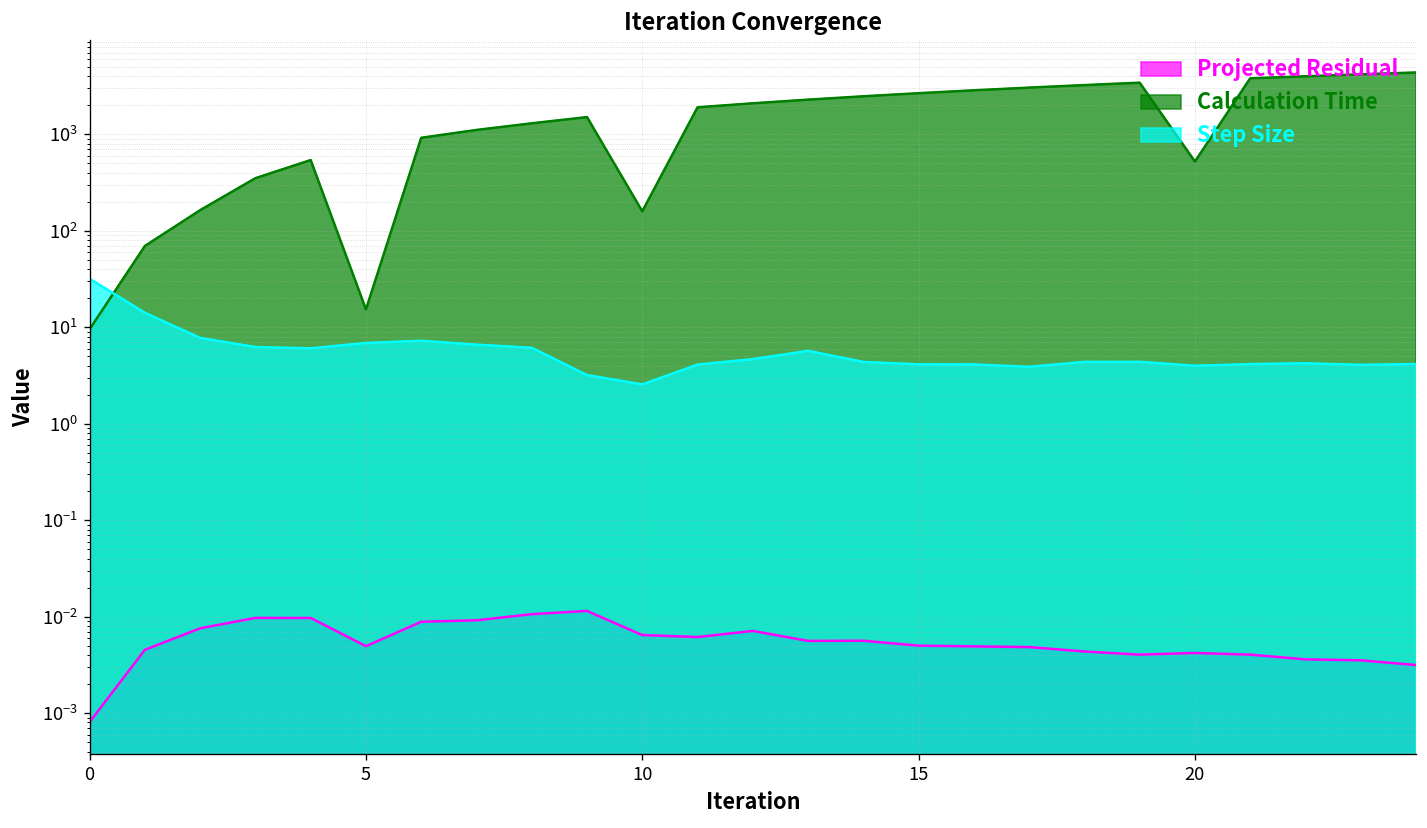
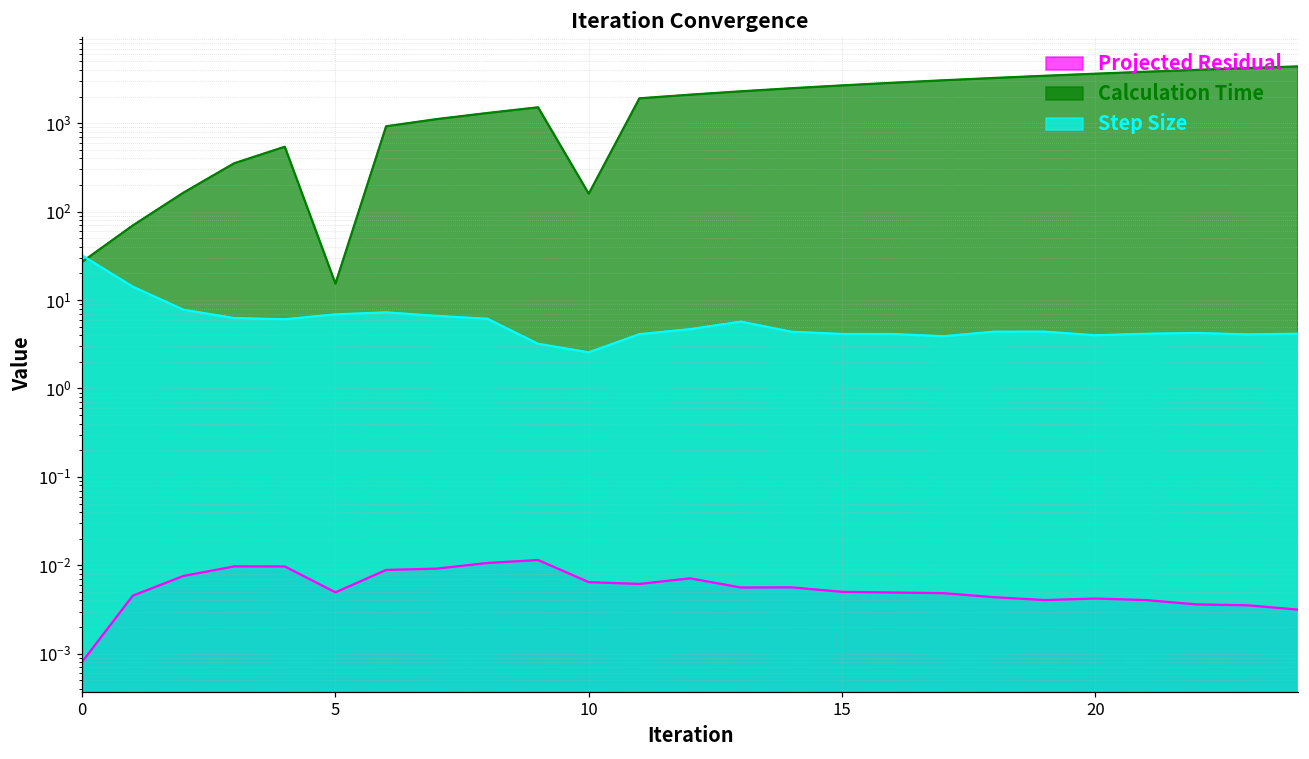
Calculation Time, 0: 10 -> 27
Calculation Time, 20: 500 -> 4000
